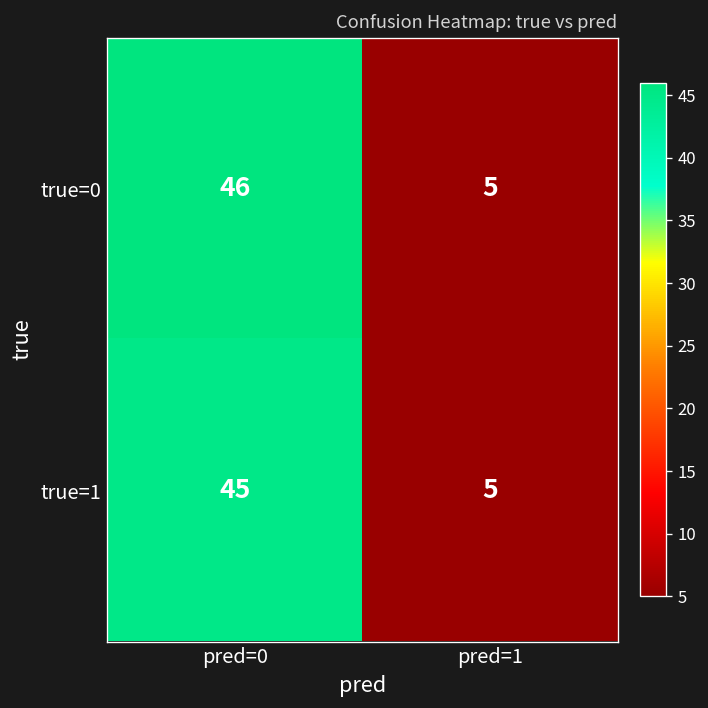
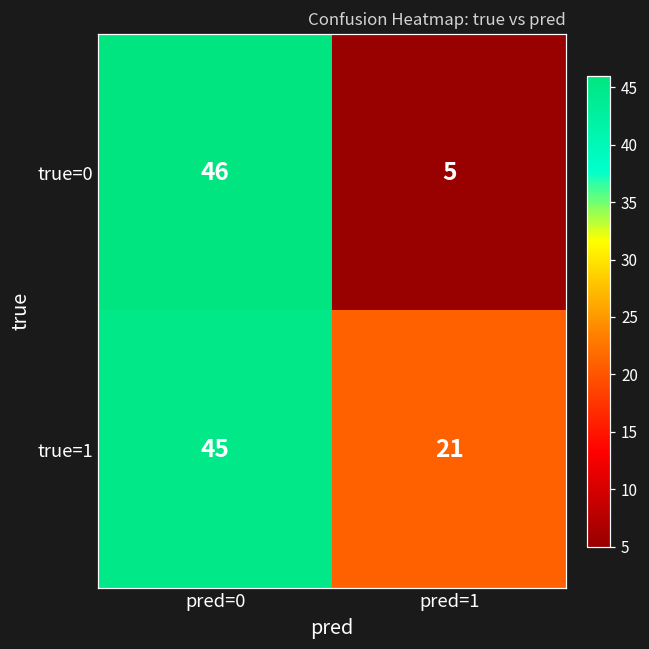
true=1, pred=1: 5 -> 21
